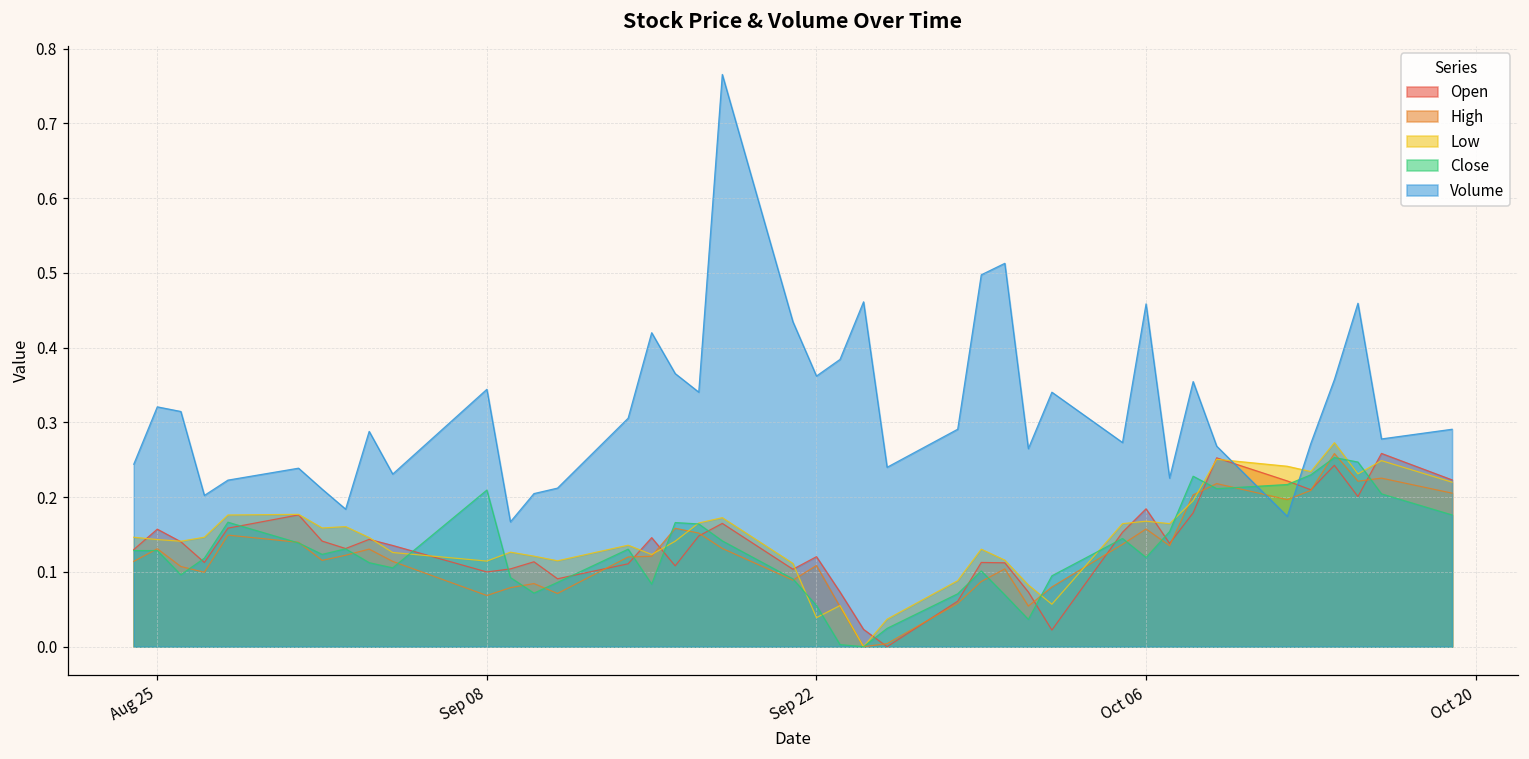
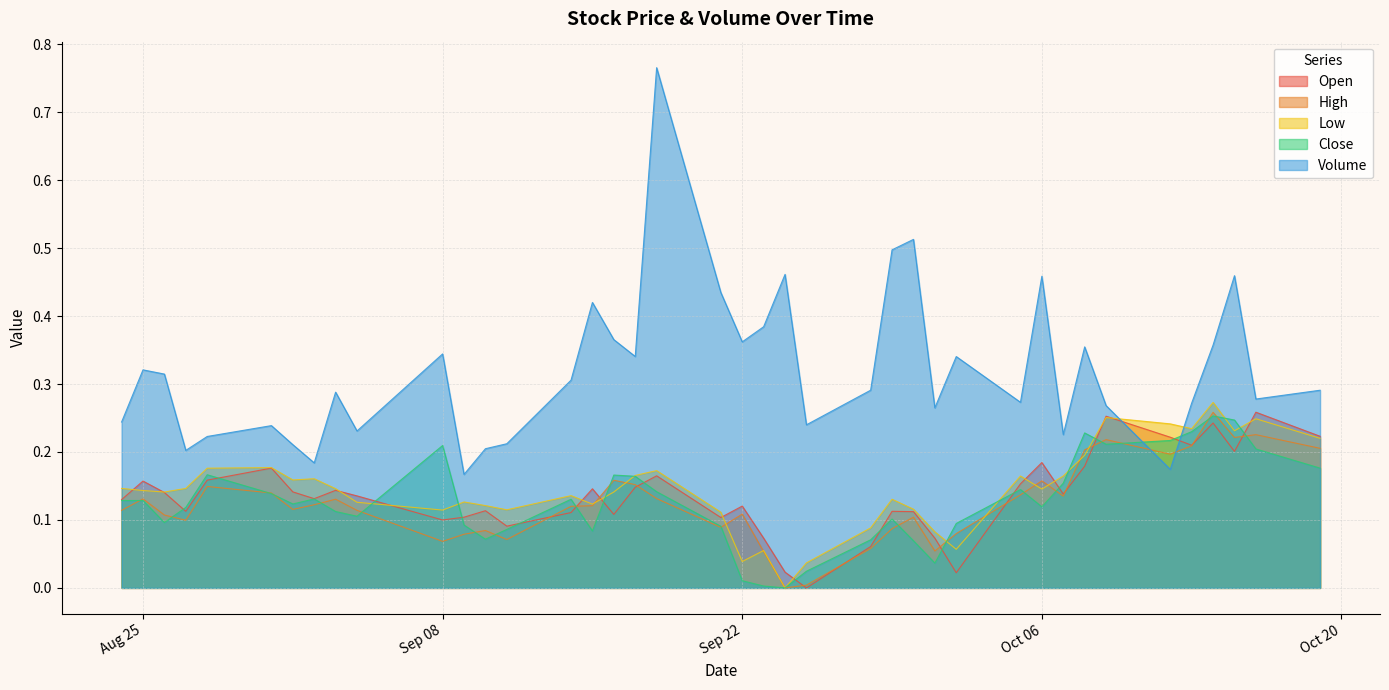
Close, Sep 22: 0.06 -> 0.01
Low, Oct 06: 0.17 -> 0.15
